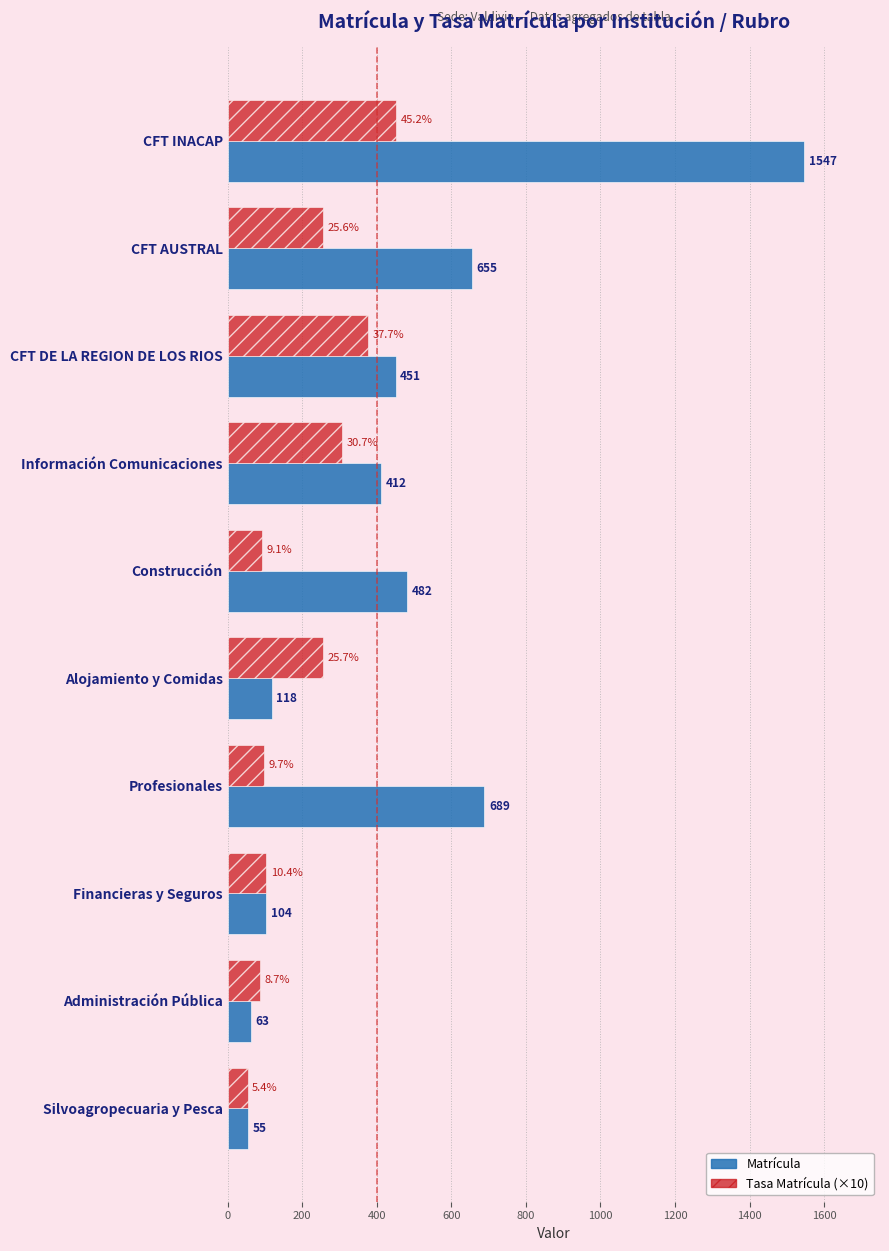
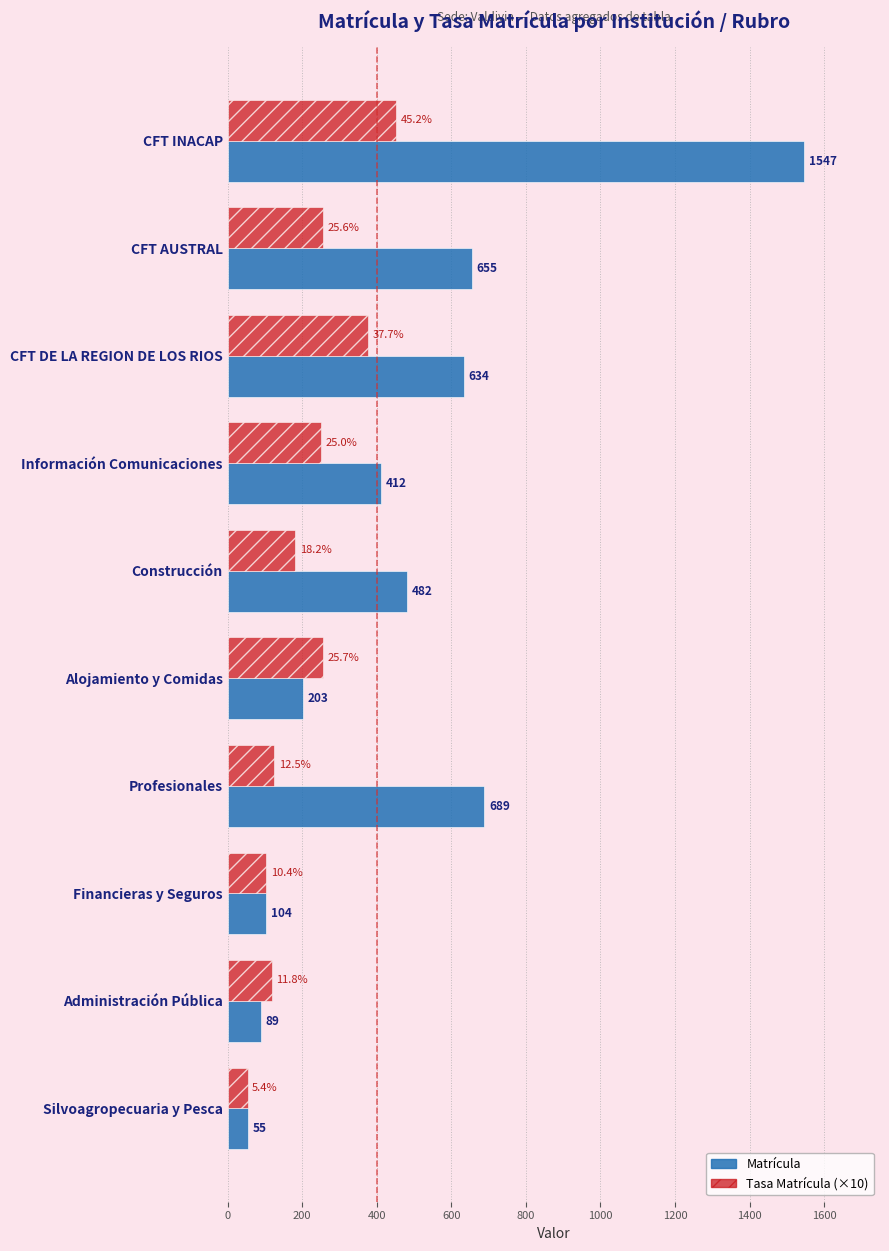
Matrícula, CFT DE LA REGION DE LOS RIOS: 451 -> 634
Tasa Matrícula (×10), Información Comunicaciones: 30.7% -> 25.0%
Tasa Matrícula (×10), Construcción: 9.1% -> 18.2%
Matrícula, Alojamiento y Comidas: 118 -> 203
Tasa Matrícula (×10), Profesionales: 9.7% -> 12.5%
Tasa Matrícula (×10), Administración Pública: 8.7% -> 11.8%
Matrícula, Administración Pública: 63 -> 89
